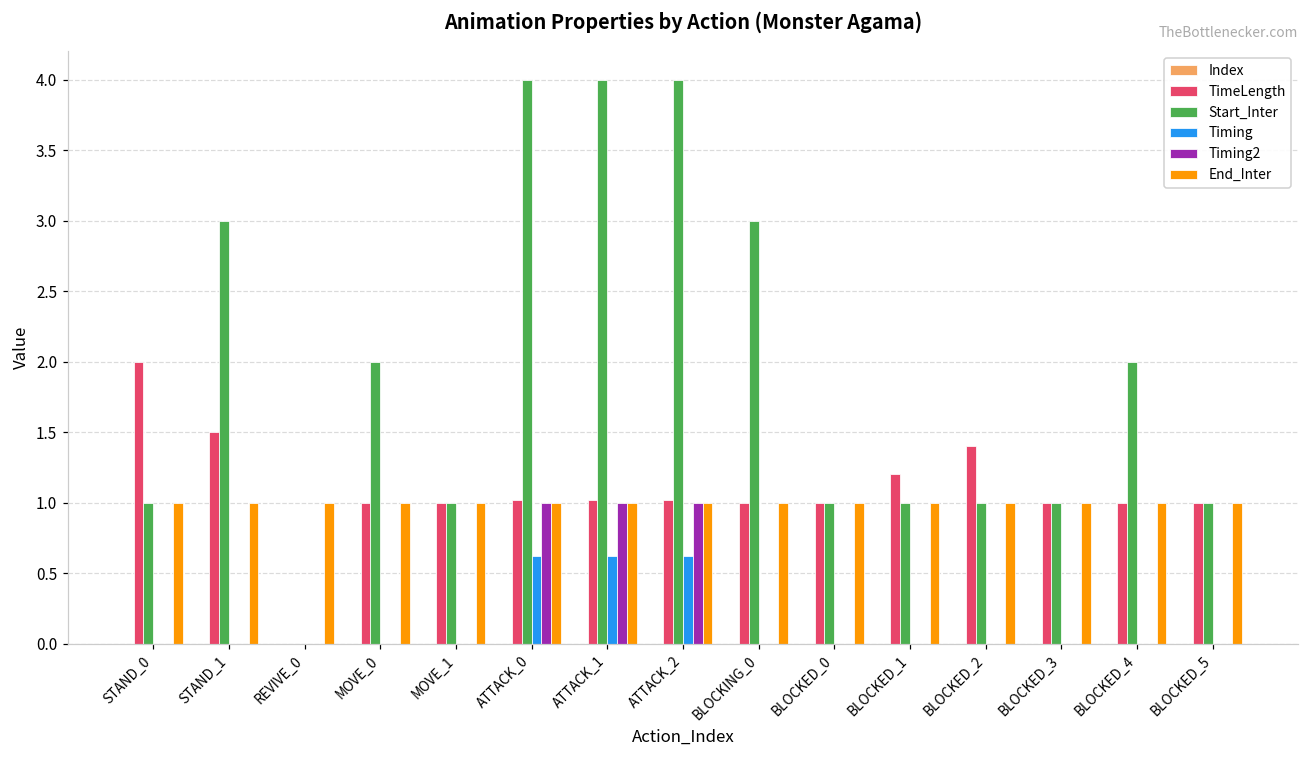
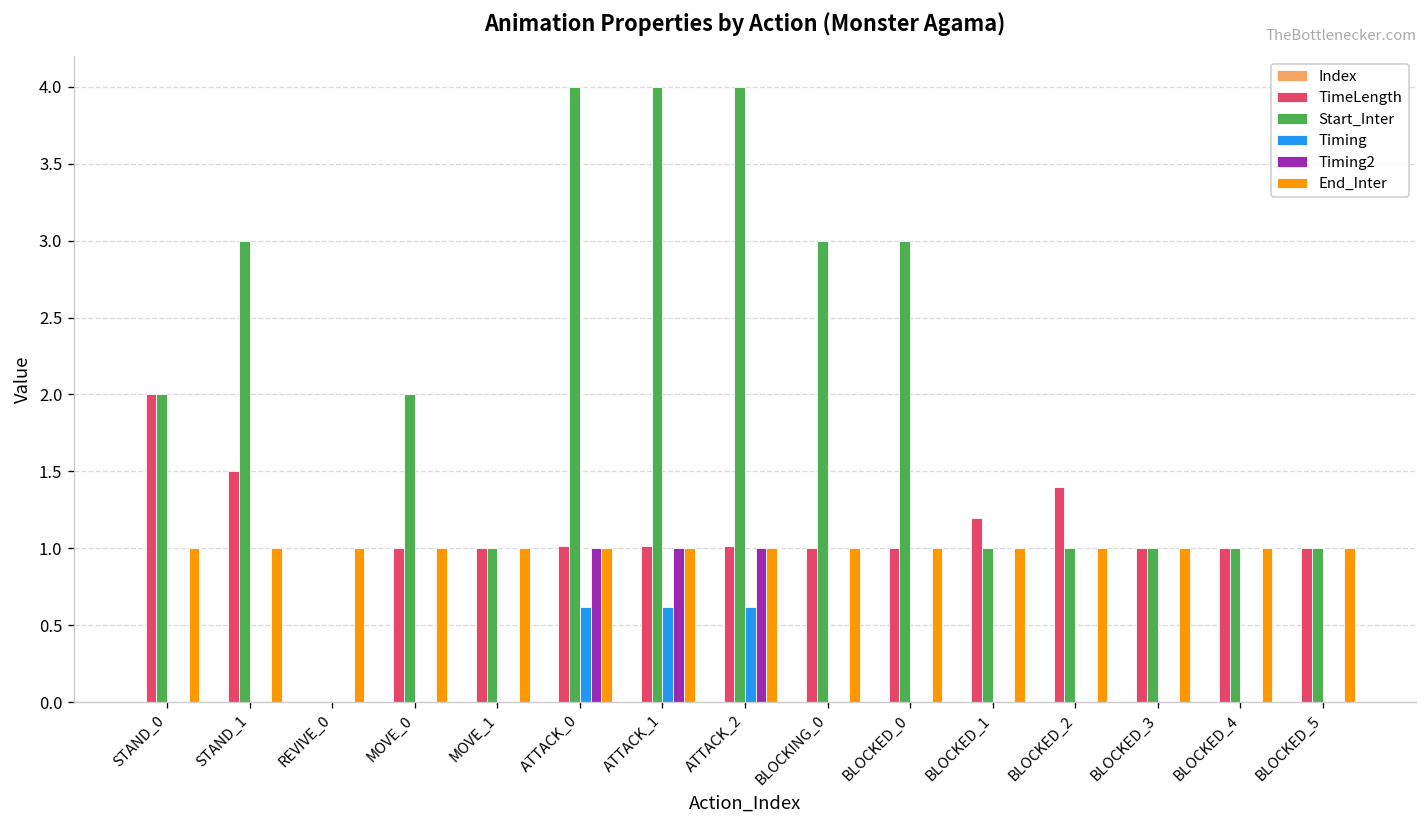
Start_Inter, STAND_0: 1 -> 2
Start_Inter, BLOCKED_0: 1 -> 3
Start_Inter, BLOCKED_4: 2 -> 1
